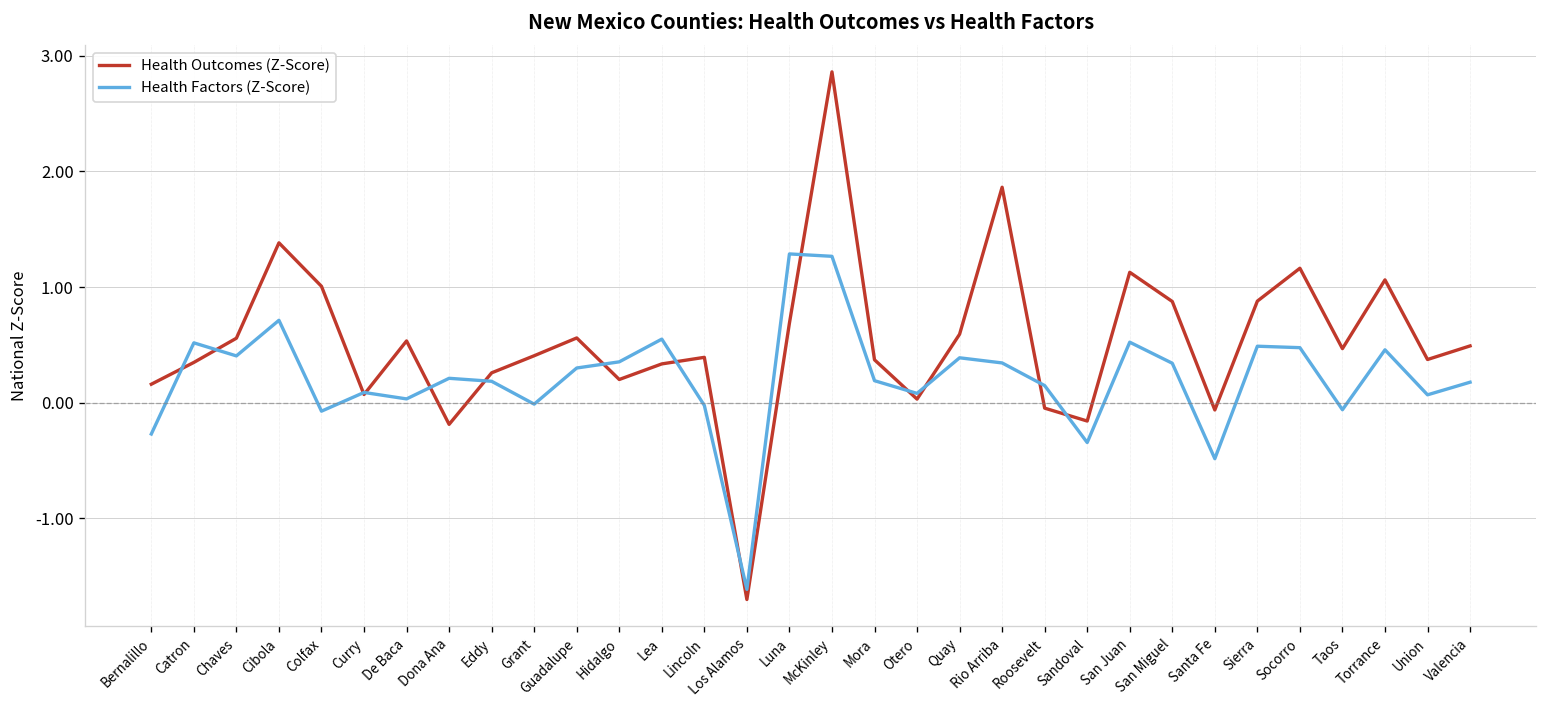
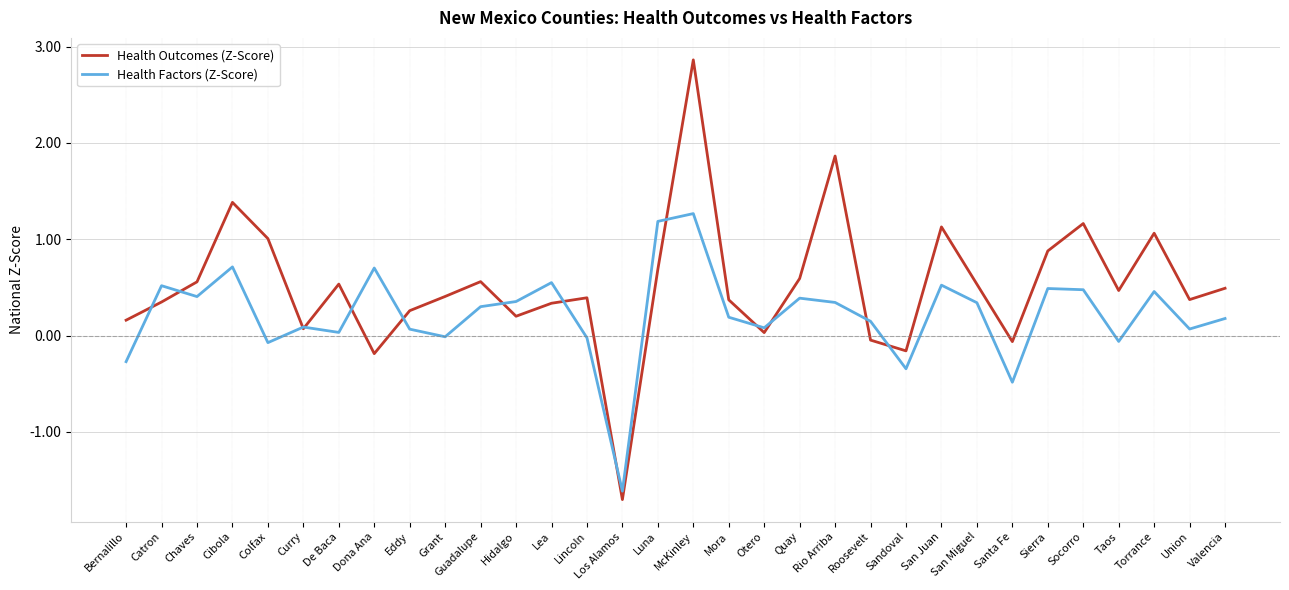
Health Factors (Z-Score), Dona Ana: 0.2 -> 0.7
Health Factors (Z-Score), Eddy: 0.2 -> 0.1
Health Factors (Z-Score), Luna: 1.3 -> 1.2
Health Outcomes (Z-Score), San Miguel: 0.9 -> 0.5
